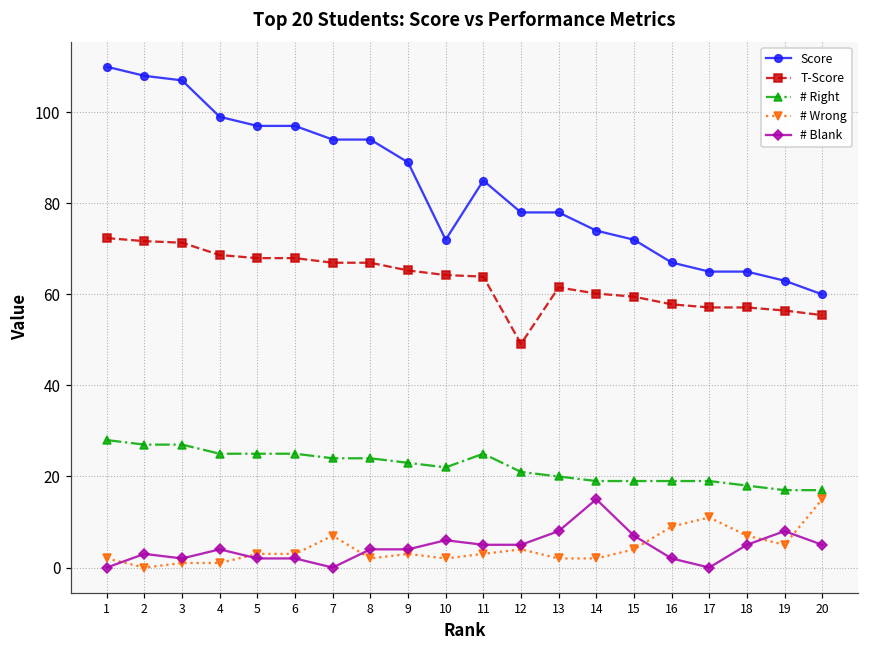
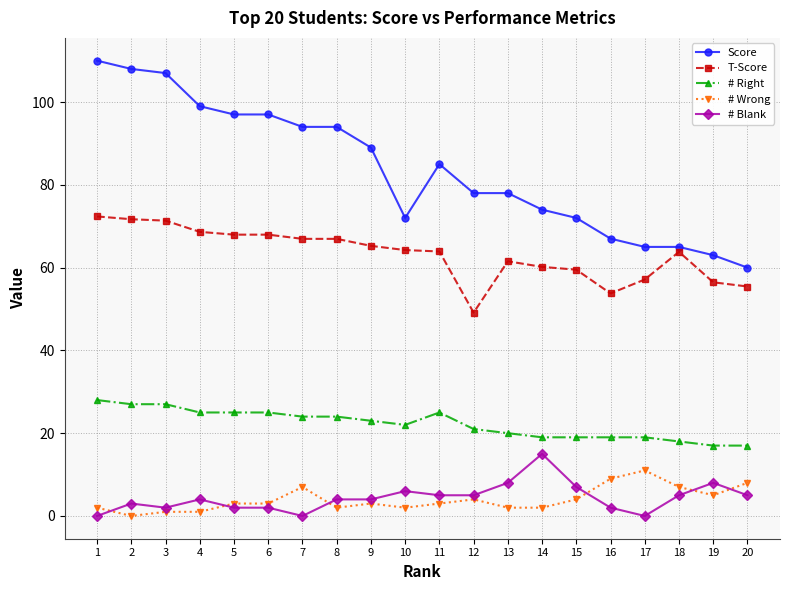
T-Score, 16: 58 -> 54
T-Score, 18: 57 -> 64
# Wrong, 20: 15 -> 8
